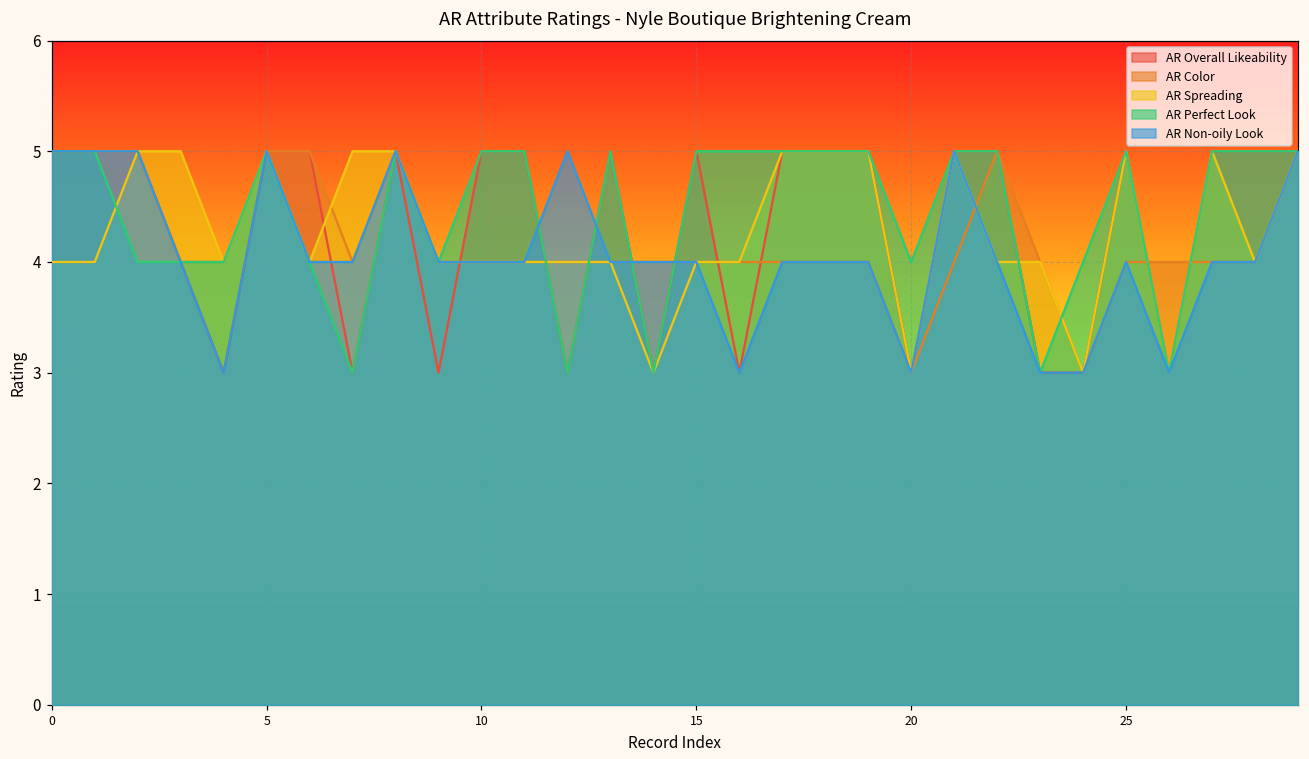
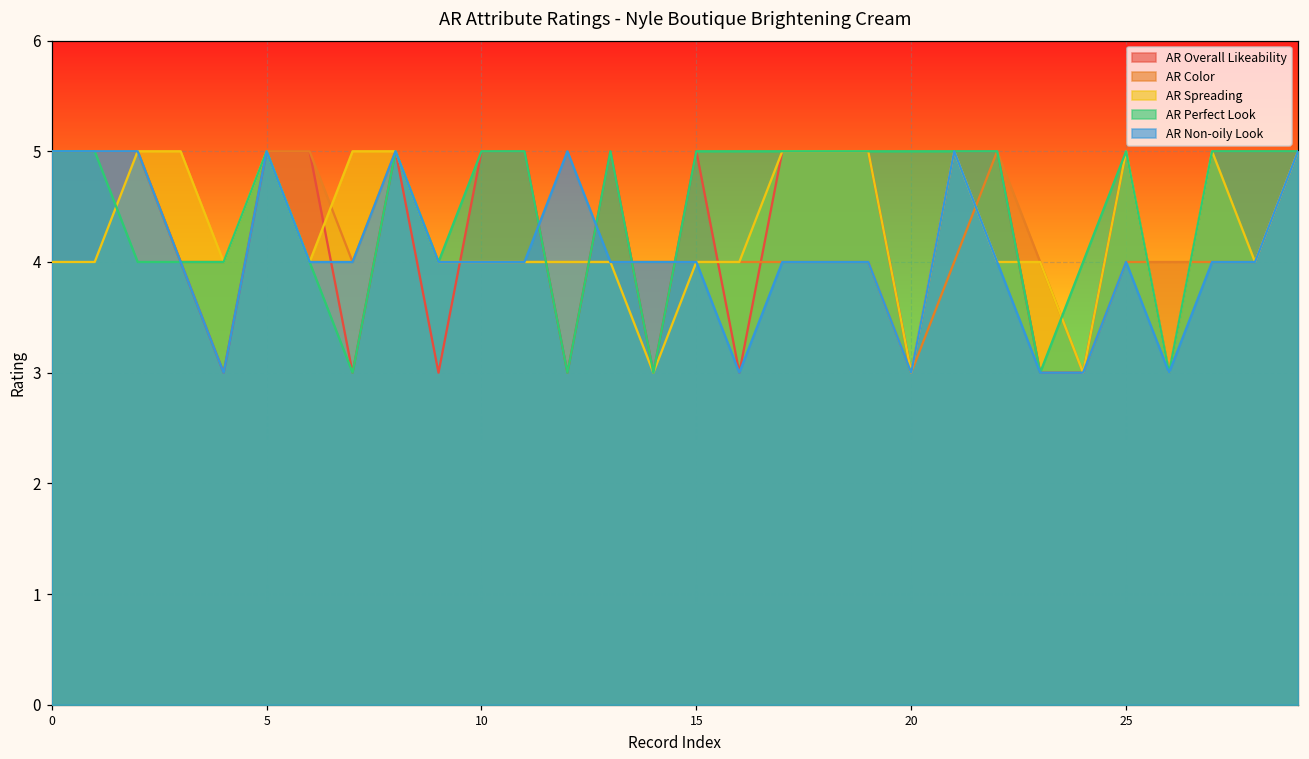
AR Perfect Look, 20: 4 -> 5
